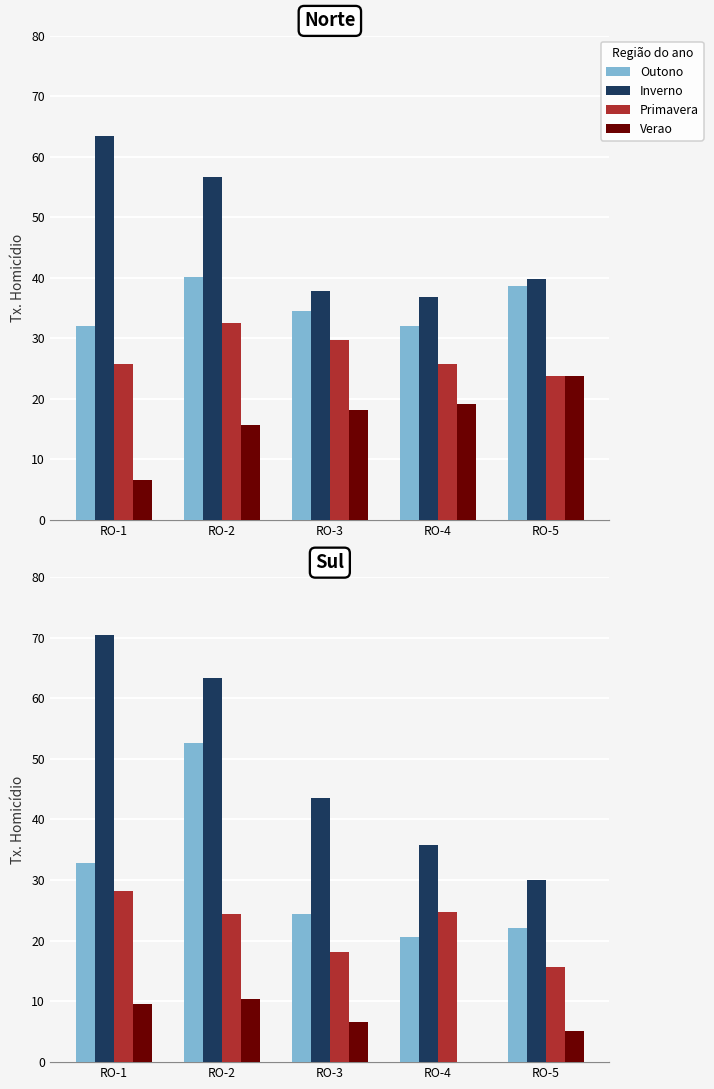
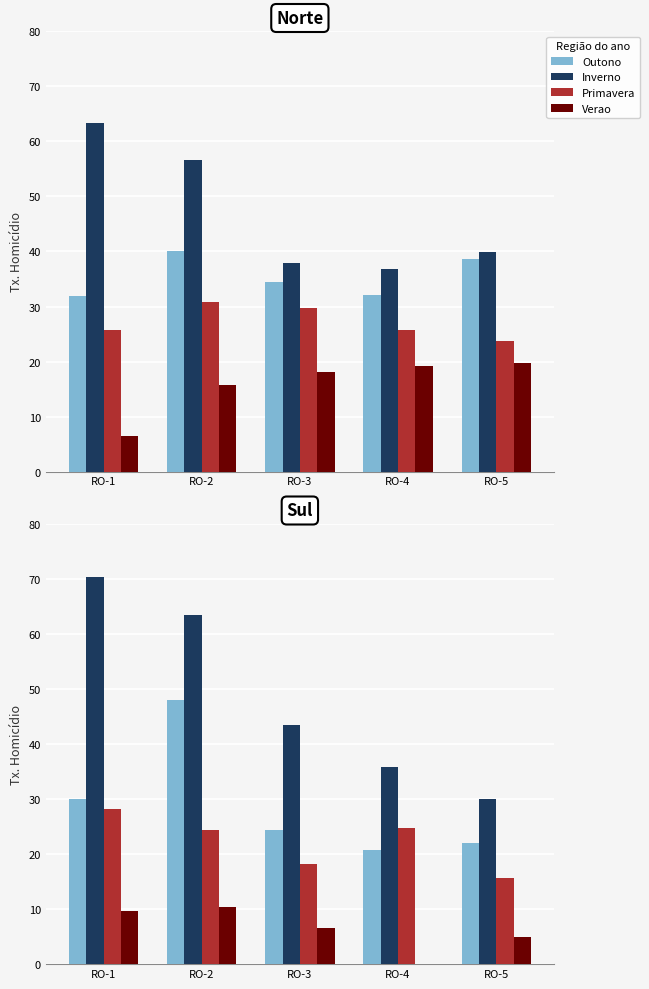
Norte, Primavera, RO-2: 33 -> 31
Norte, Verao, RO-5: 24 -> 20
Sul, Outono, RO-1: 33 -> 30
Sul, Outono, RO-2: 53 -> 48
